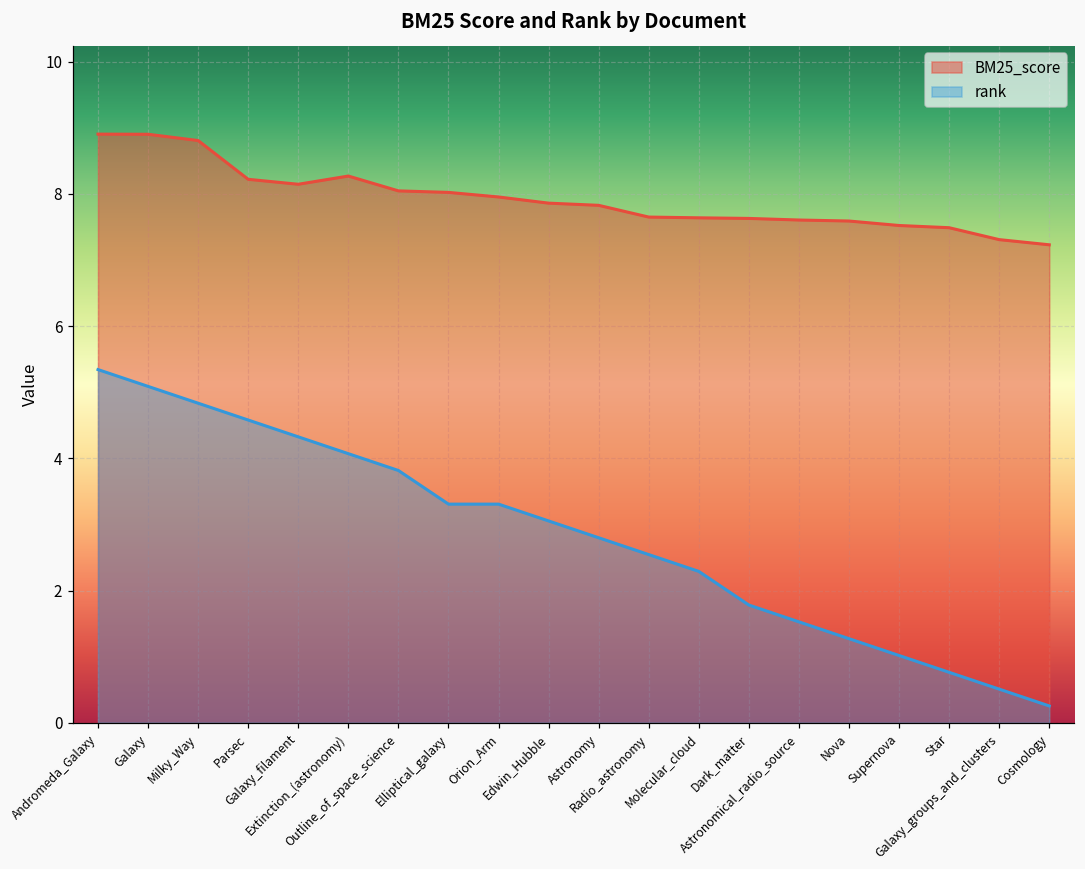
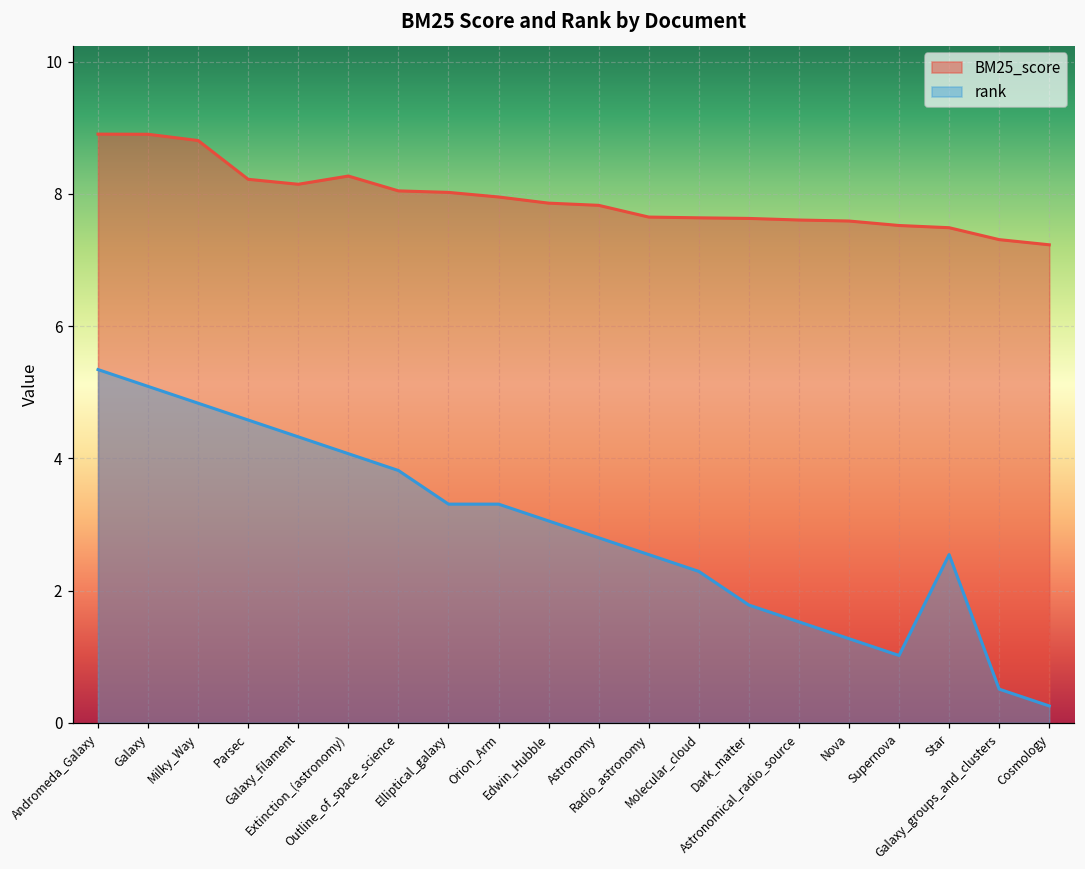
rank, Star: 0.8 -> 2.5
